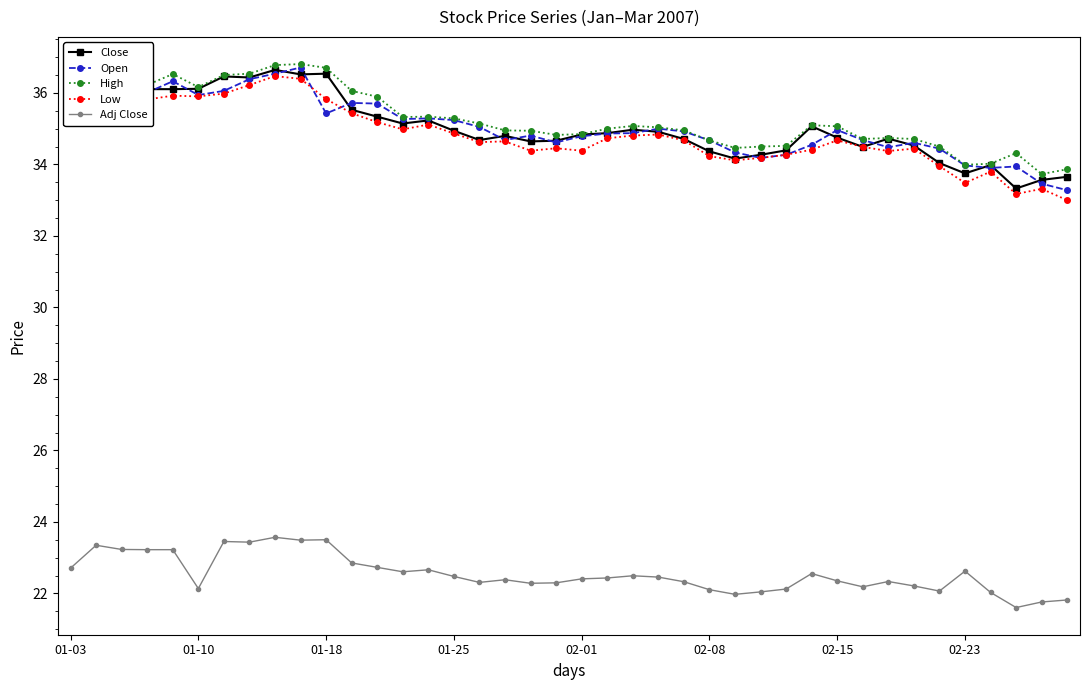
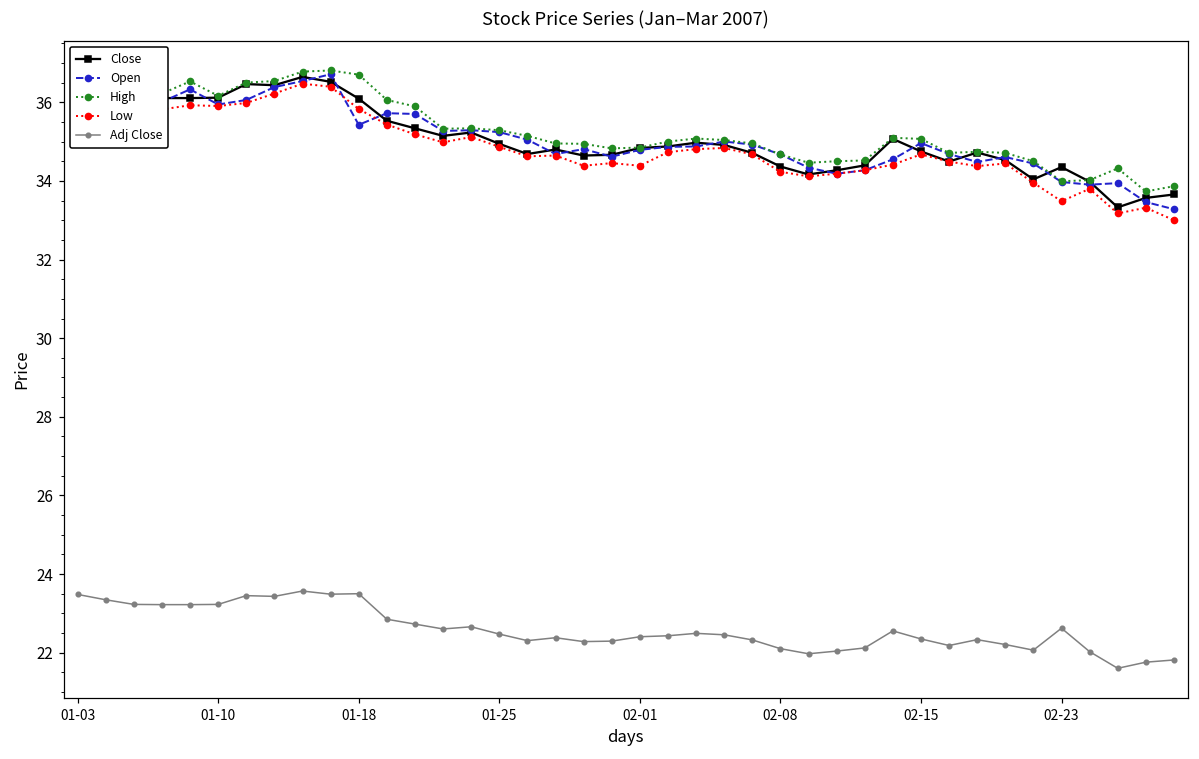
Adj Close, 01-03: 22.7 -> 23.5
Adj Close, 01-10: 22.1 -> 23.2
Close, 01-18: 36.5 -> 36.1
Close, 02-23: 33.8 -> 34.4
